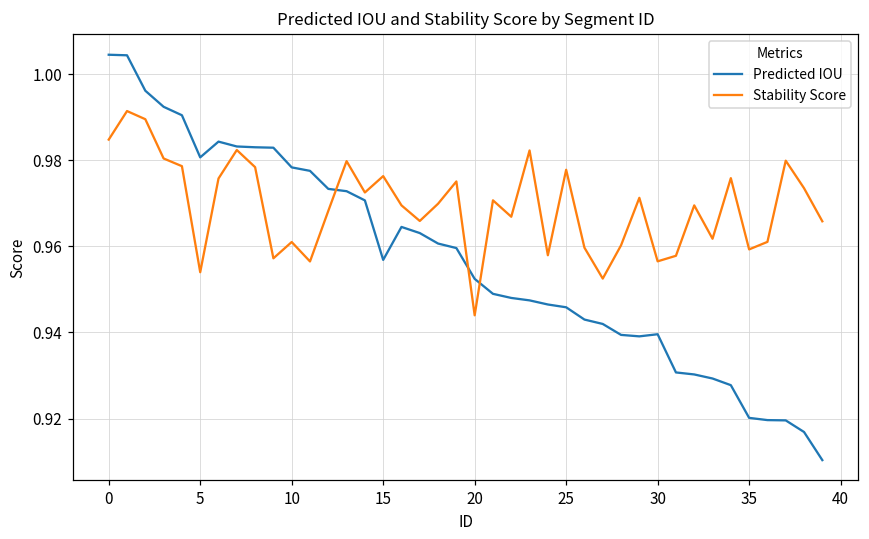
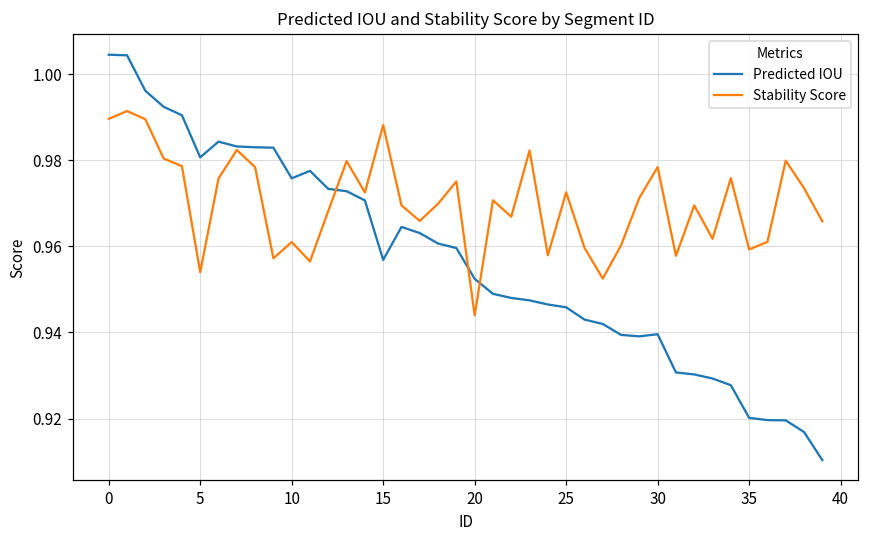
Stability Score, 0: 0.985 -> 0.990
Predicted IOU, 10: 0.978 -> 0.976
Stability Score, 15: 0.976 -> 0.988
Stability Score, 25: 0.978 -> 0.973
Stability Score, 30: 0.957 -> 0.978
